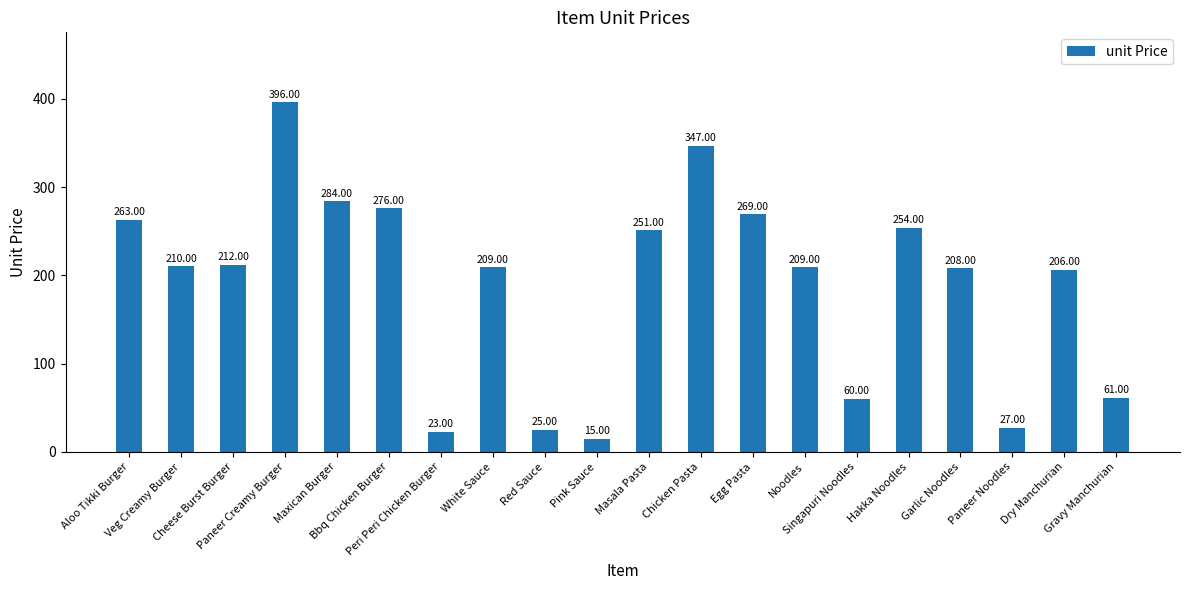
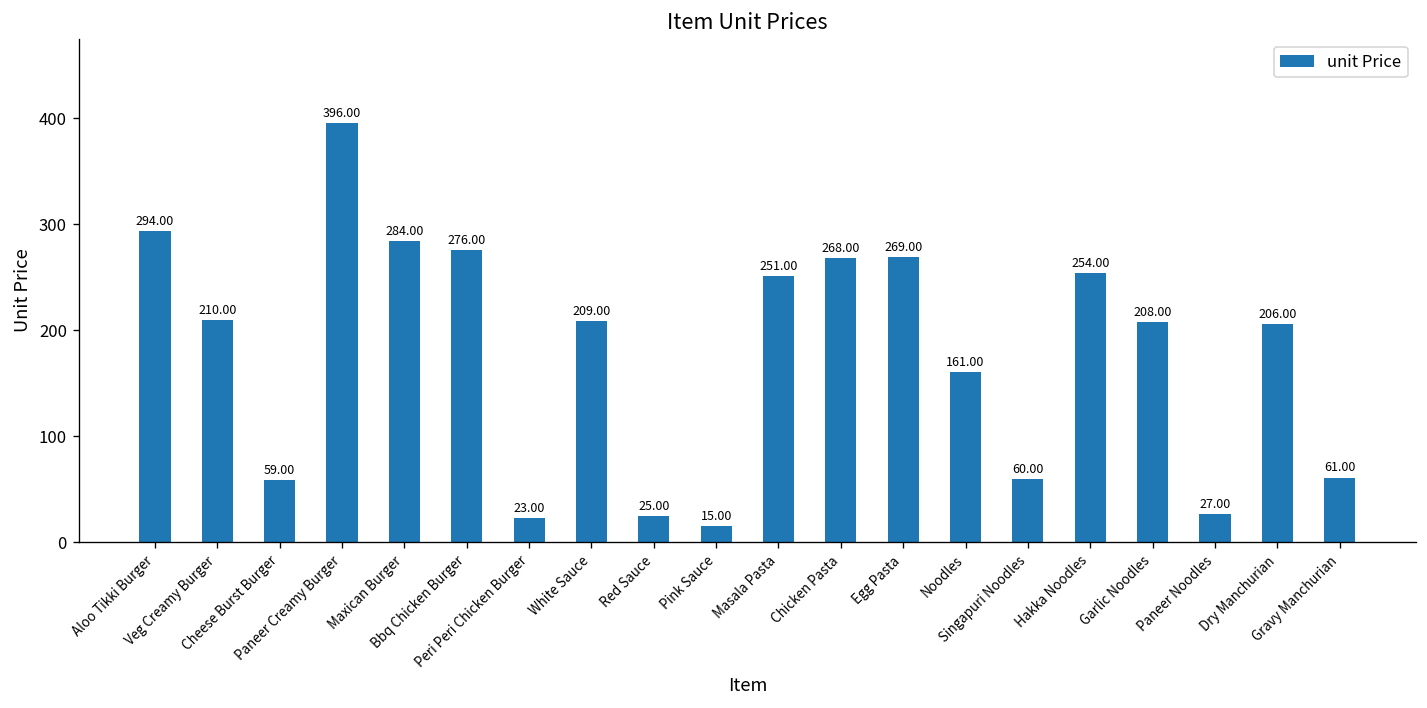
Aloo Tikki Burger: 263.00 -> 294.00
Cheese Burst Burger: 212.00 -> 59.00
Chicken Pasta: 347.00 -> 268.00
Noodles: 209.00 -> 161.00
